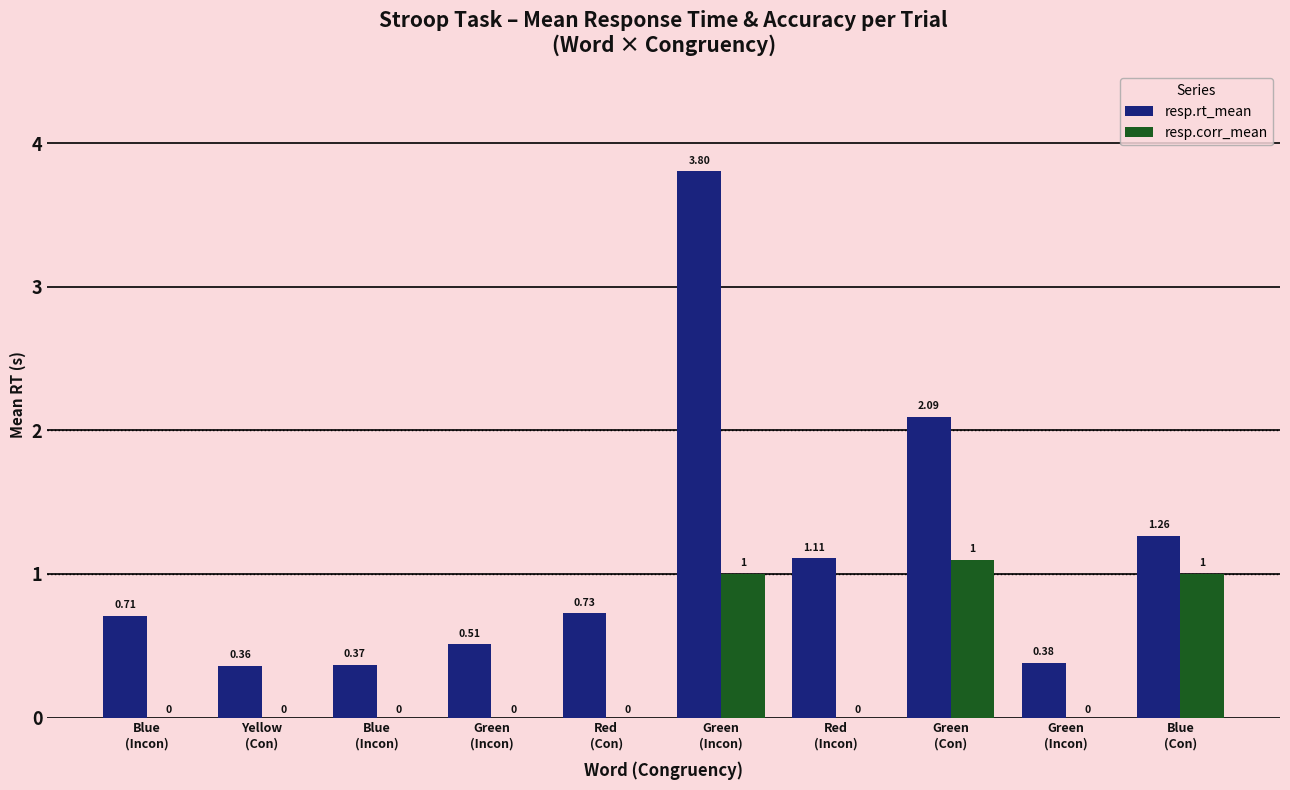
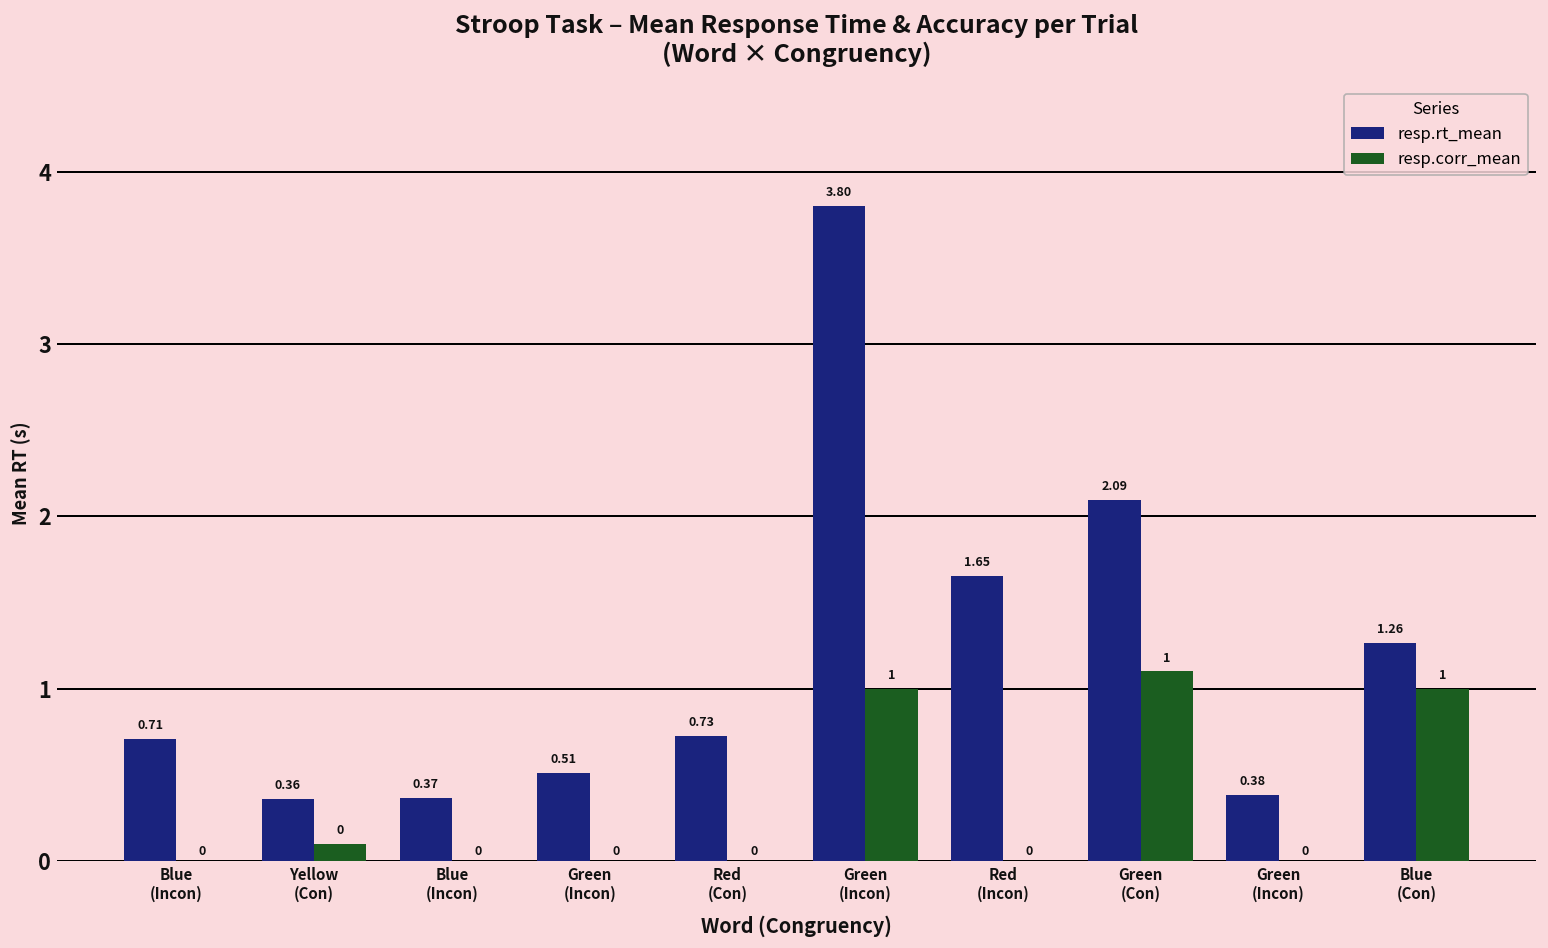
resp.corr_mean, Yellow (Con): 0.0 -> 0.1
resp.rt_mean, Red (Incon): 1.11 -> 1.65
